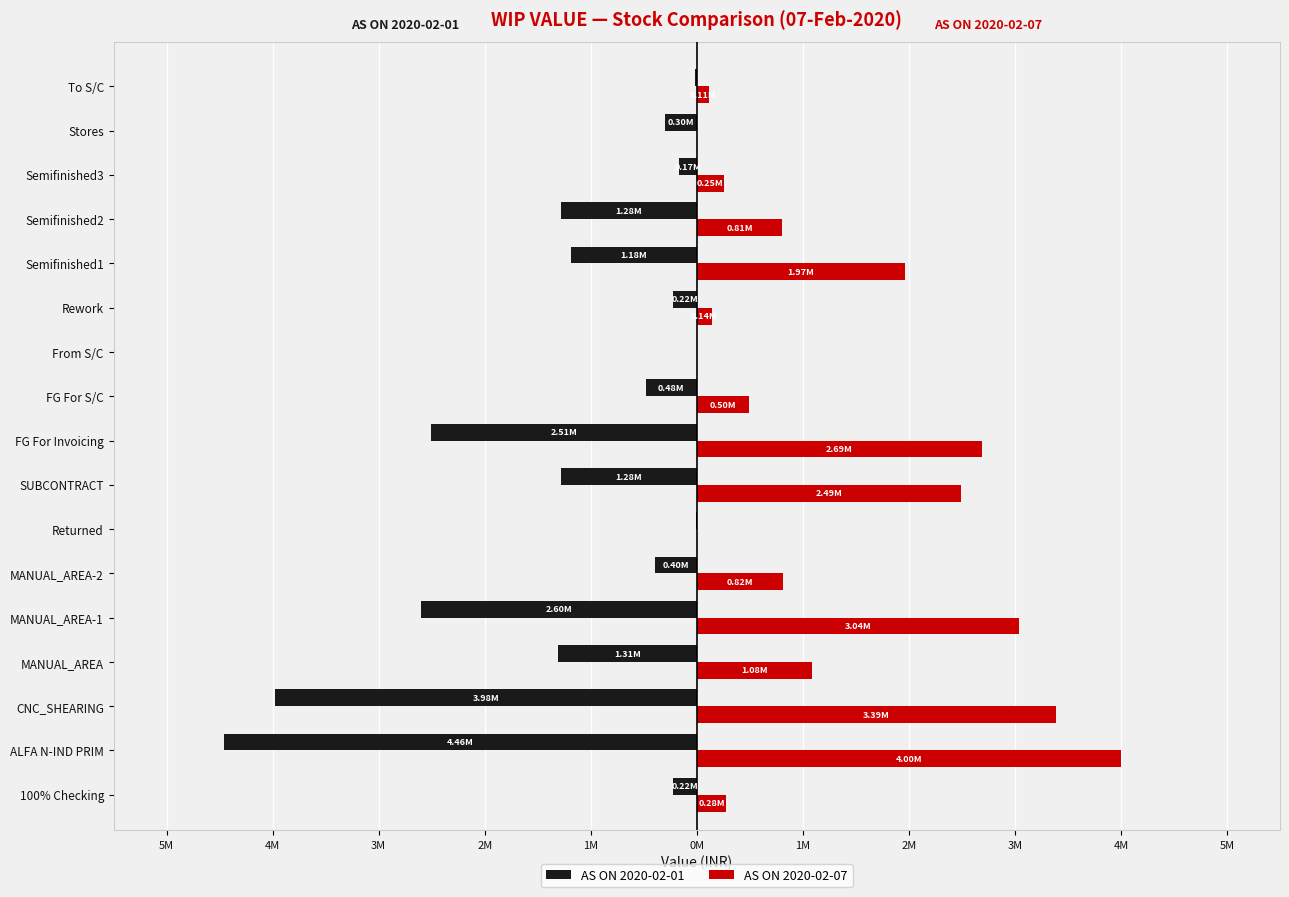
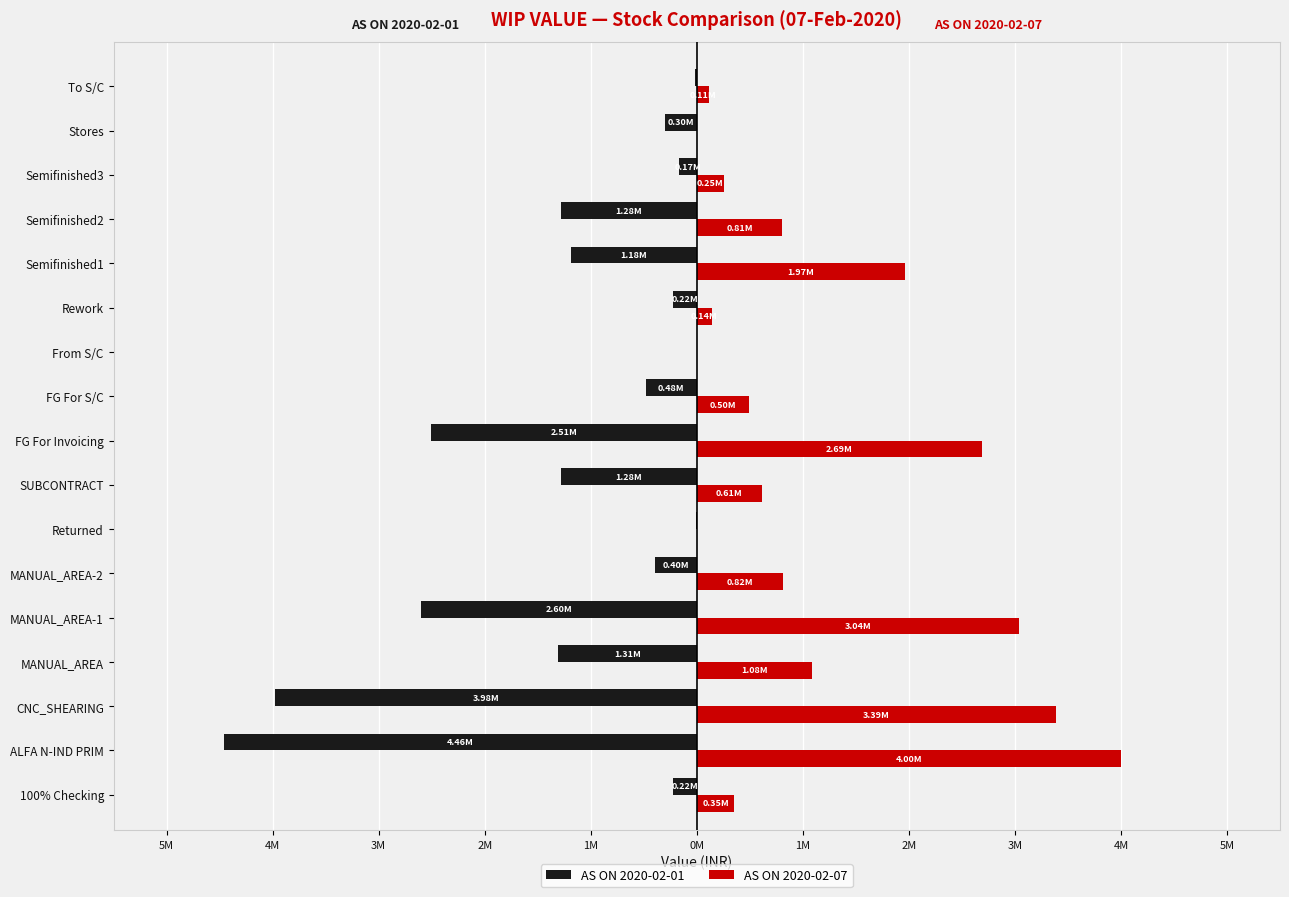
AS ON 2020-02-07, SUBCONTRACT: 2.49M -> 0.61M
AS ON 2020-02-07, 100% Checking: 0.28M -> 0.35M
